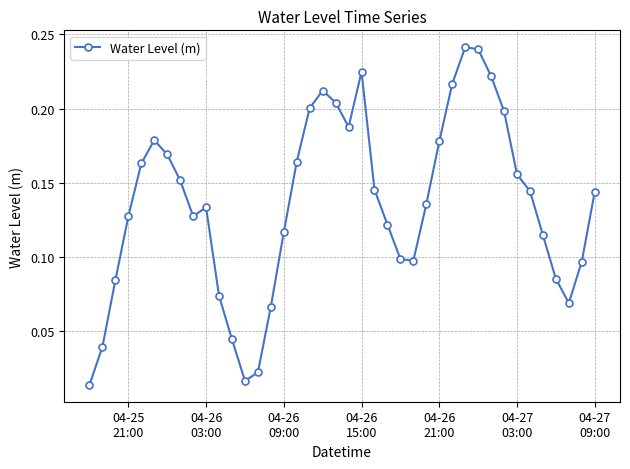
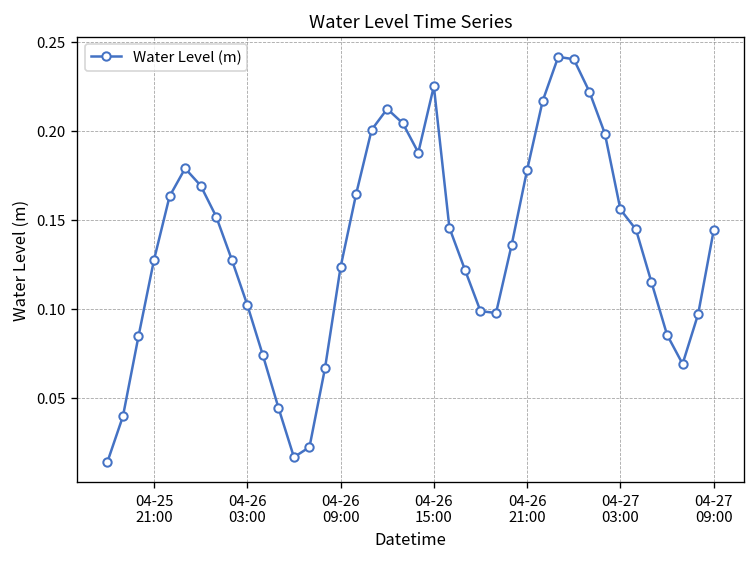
04-26 03:00: 0.134 -> 0.102
04-26 09:00: 0.117 -> 0.123
